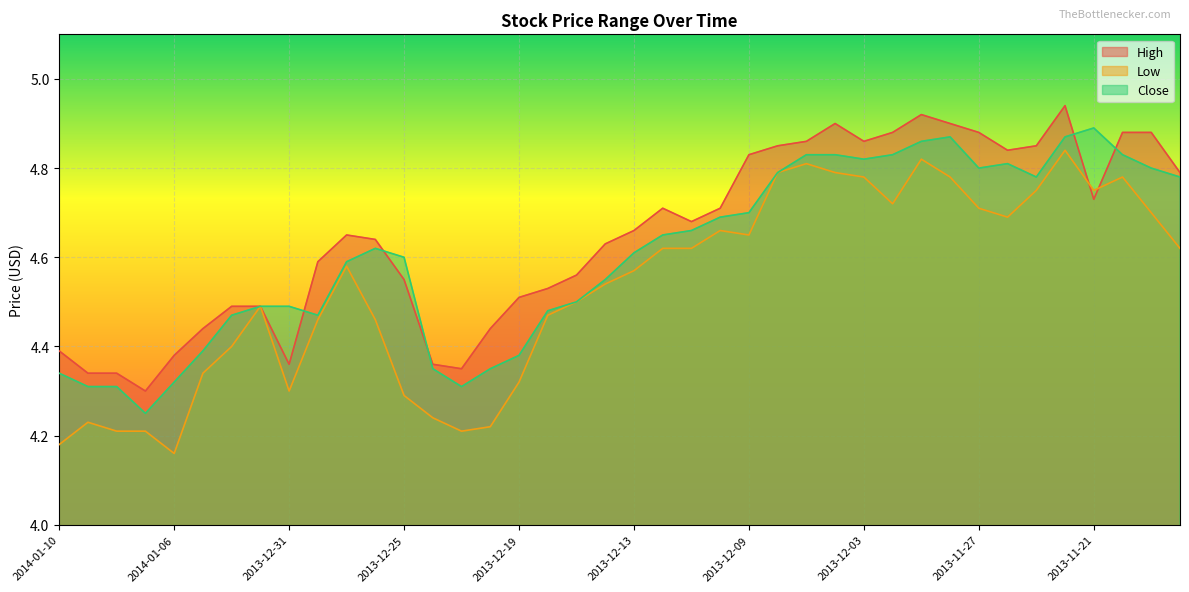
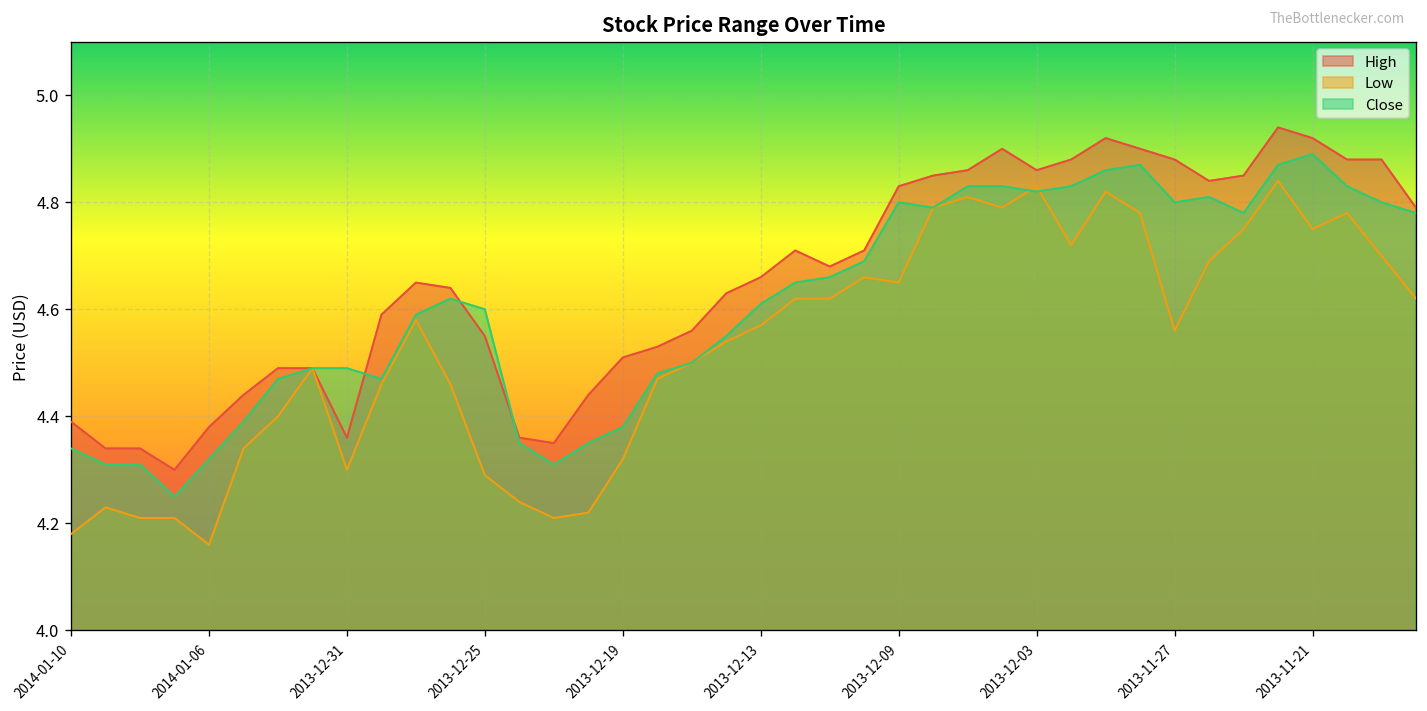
Close, 2013-12-09: 4.7 -> 4.8
Low, 2013-12-03: 4.78 -> 4.83
Low, 2013-11-27: 4.71 -> 4.56
High, 2013-11-21: 4.73 -> 4.92
